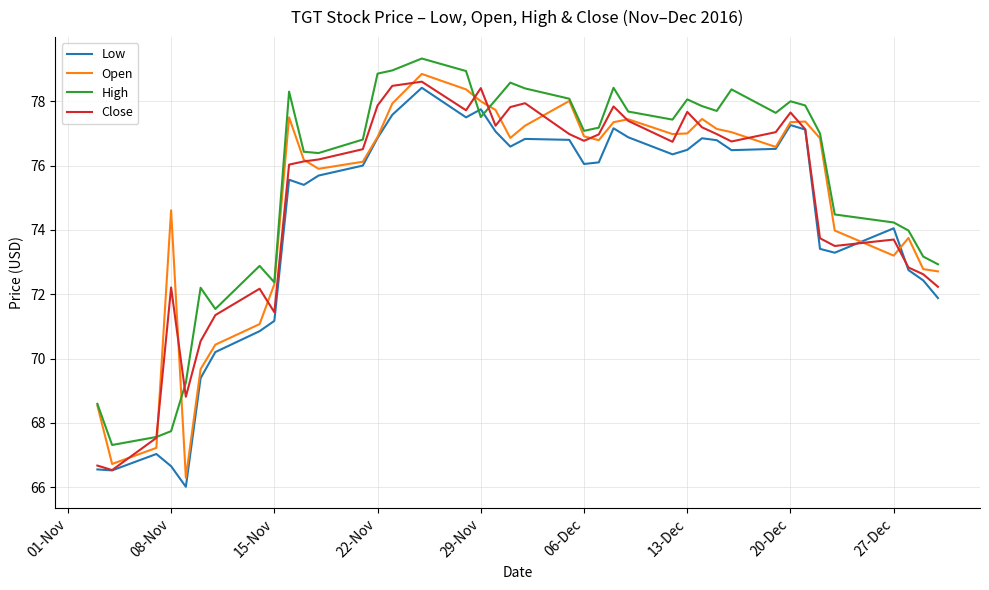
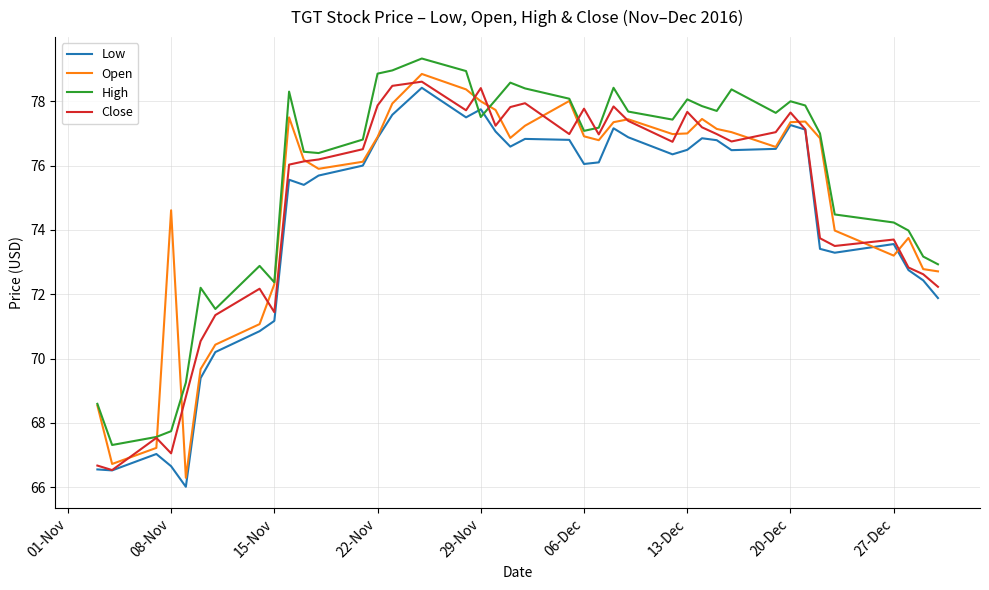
Close, 08-Nov: 72.2 -> 67.1
Close, 06-Dec: 76.8 -> 77.8
Low, 27-Dec: 74.1 -> 73.6
